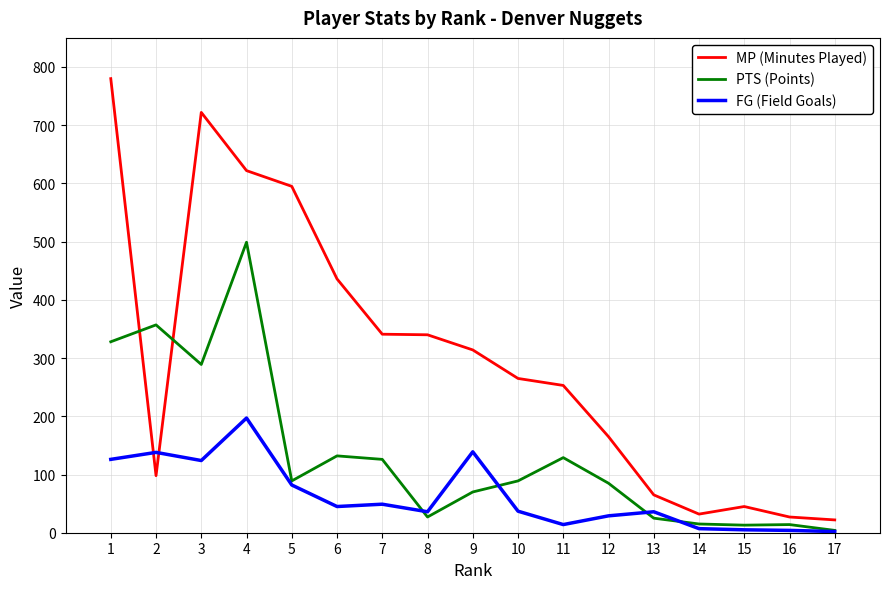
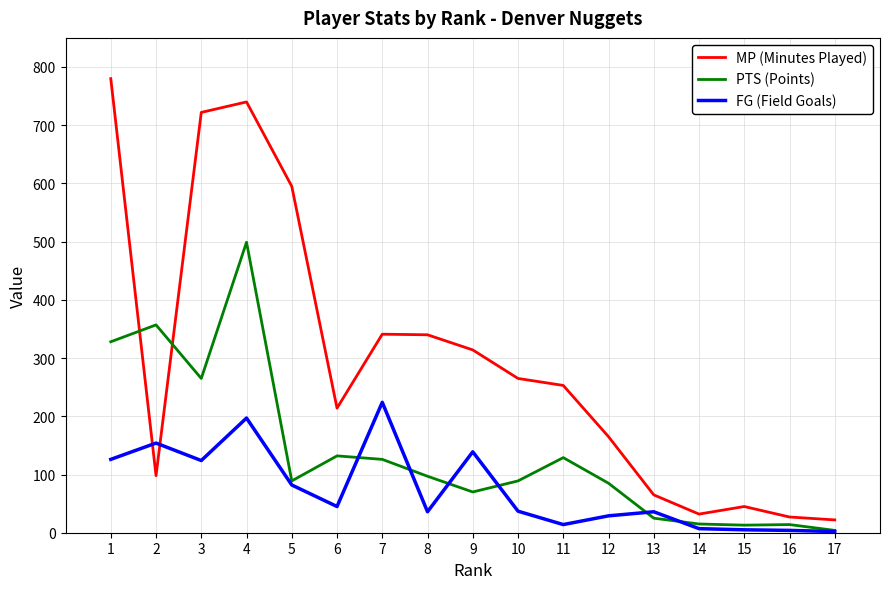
FG (Field Goals), 2: 140 -> 150
PTS (Points), 3: 290 -> 270
MP (Minutes Played), 4: 620 -> 740
MP (Minutes Played), 6: 440 -> 210
FG (Field Goals), 7: 50 -> 220
PTS (Points), 8: 30 -> 100
